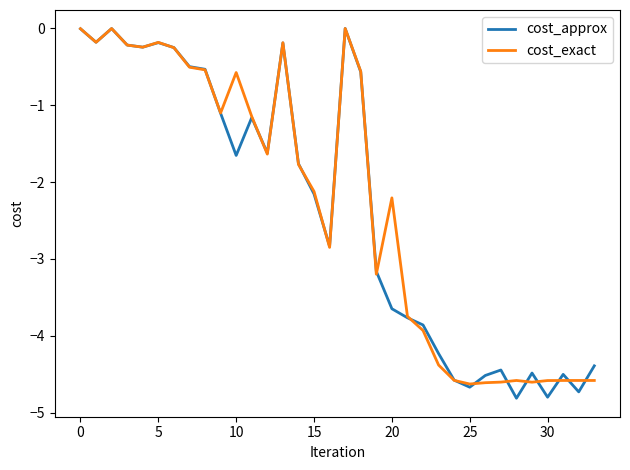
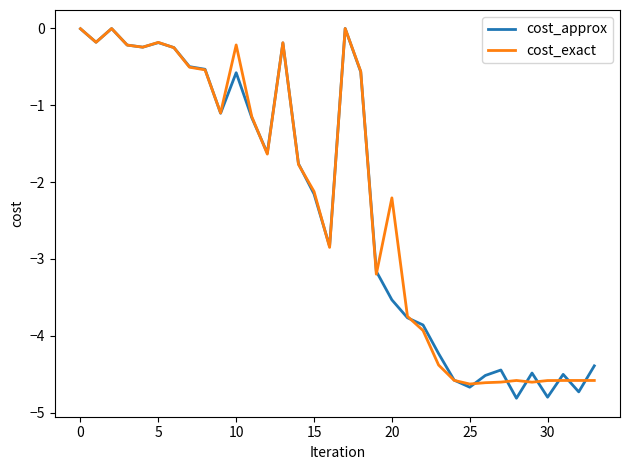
cost_approx, 10: -1.7 -> -0.6
cost_exact, 10: -0.6 -> -0.2
cost_approx, 20: -3.6 -> -3.5
